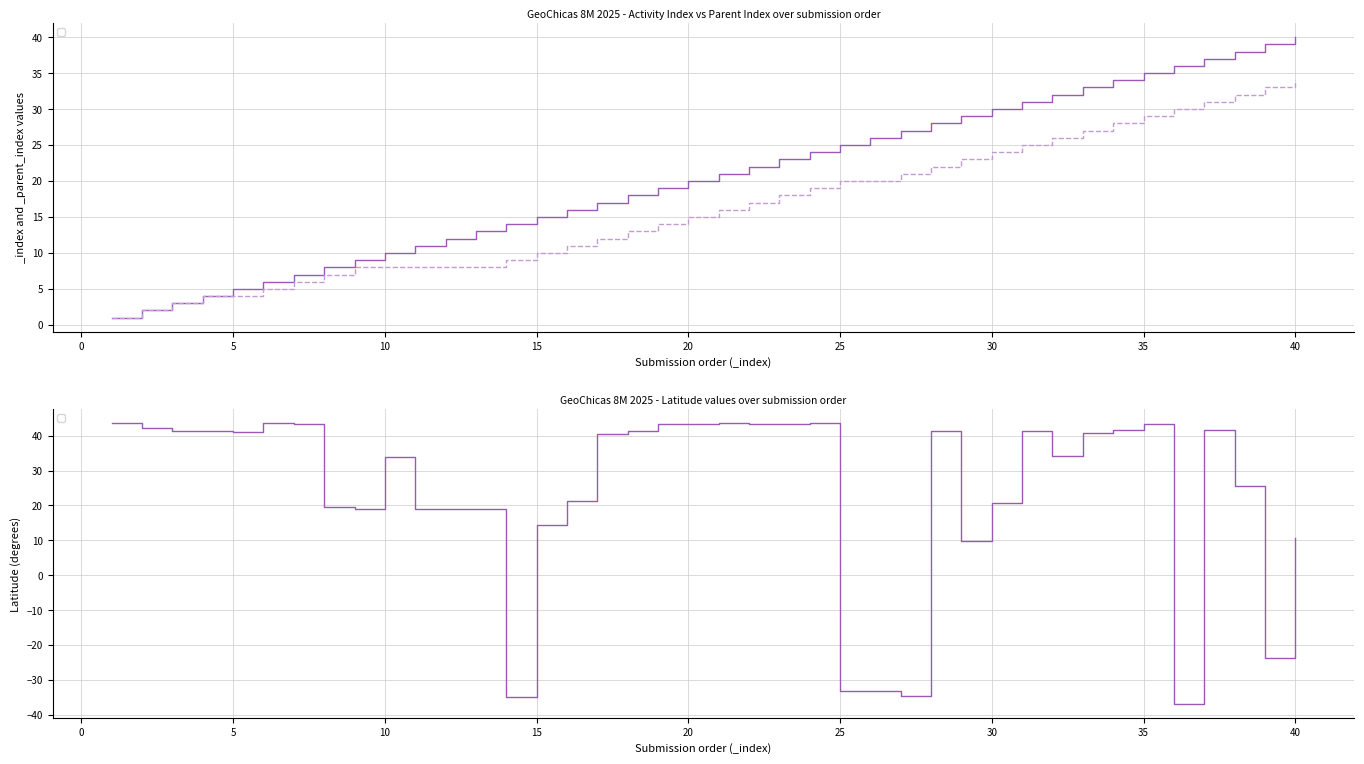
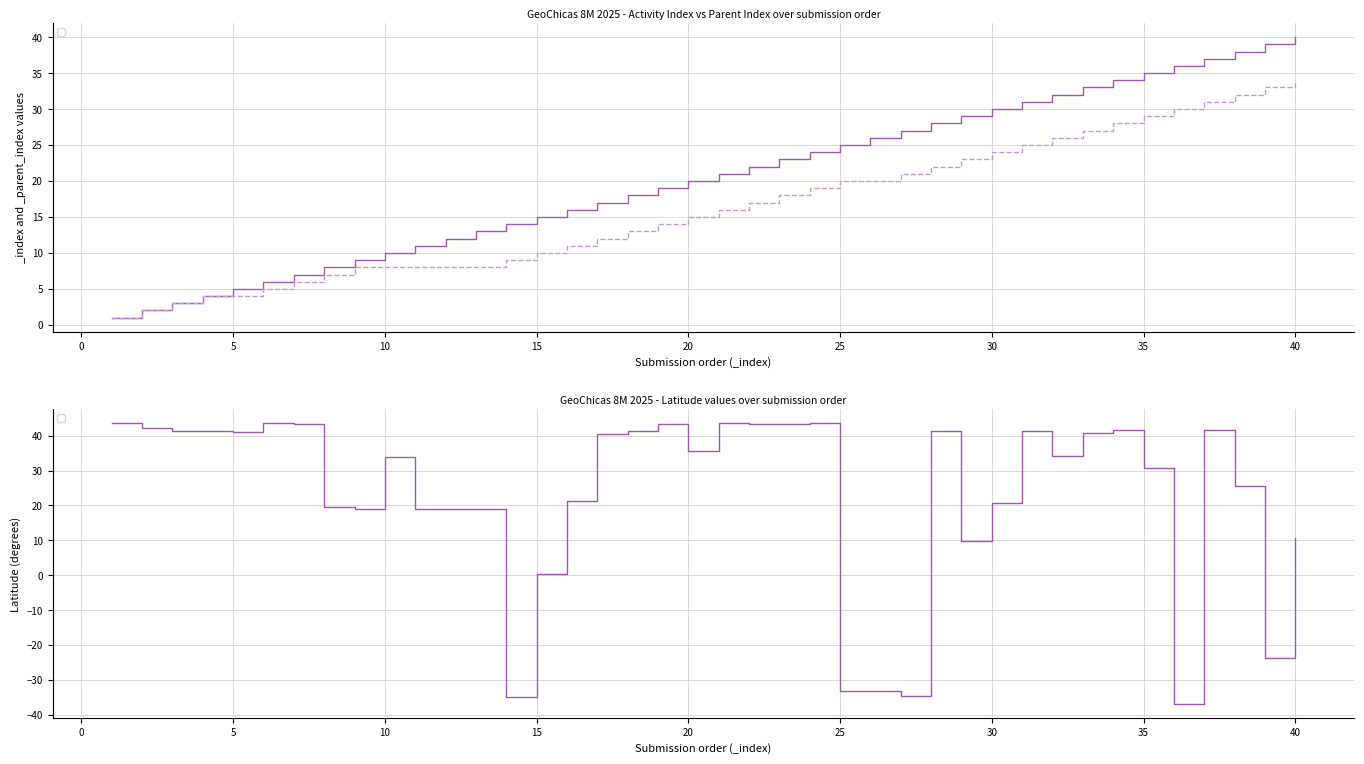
GeoChicas 8M 2025 - Latitude values over submission order, 15: 14 -> 0
GeoChicas 8M 2025 - Latitude values over submission order, 20: 43 -> 35
GeoChicas 8M 2025 - Latitude values over submission order, 35: 43 -> 31
